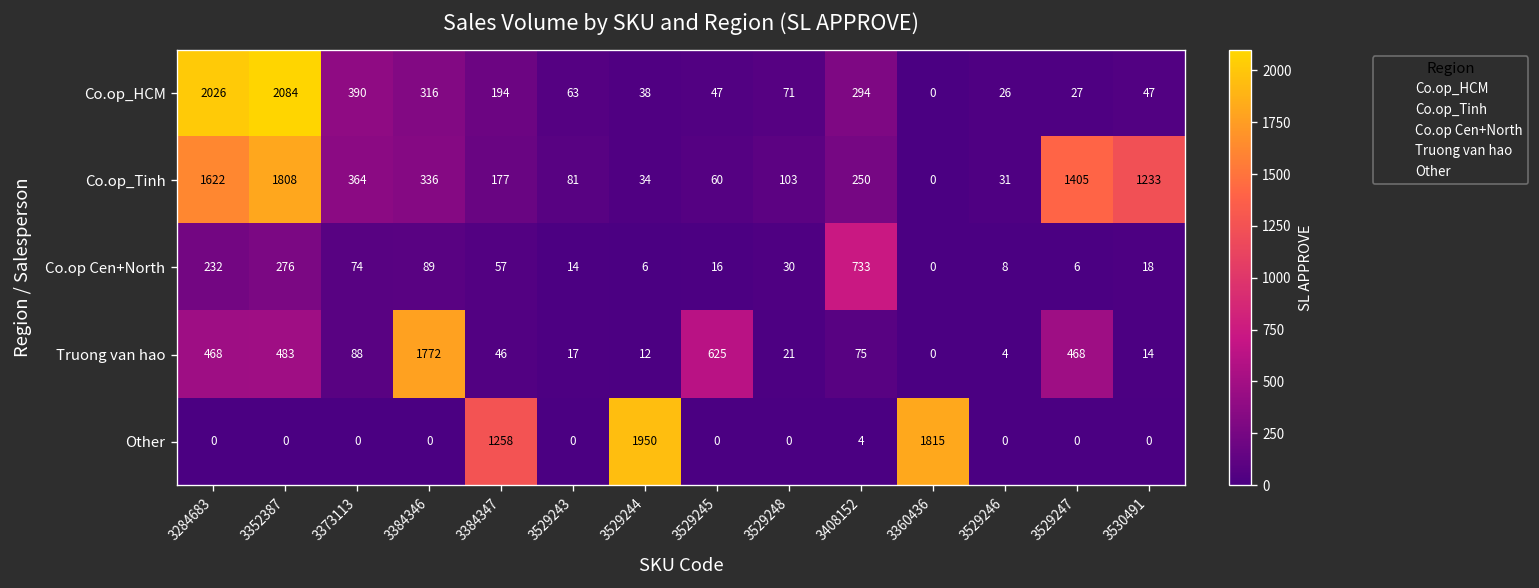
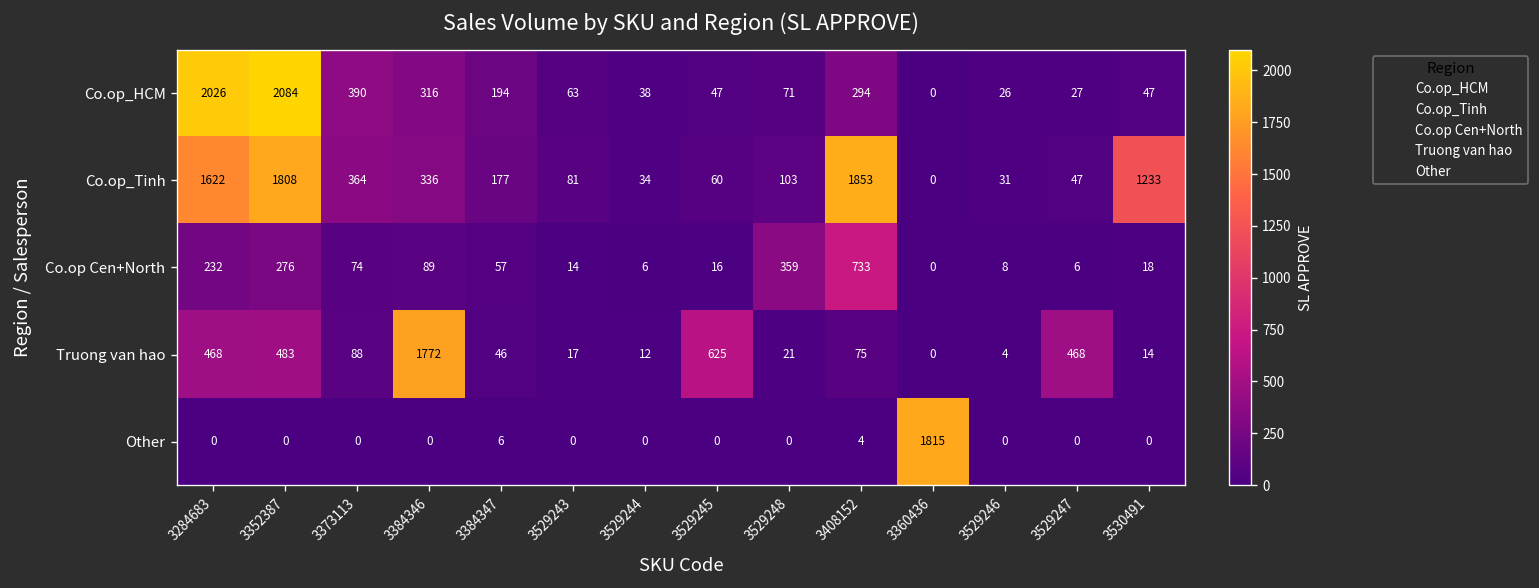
Co.op_Tinh, 3408152: 250 -> 1853
Co.op_Tinh, 3529247: 1405 -> 47
Co.op Cen+North, 3529248: 30 -> 359
Other, 3384347: 1258 -> 6
Other, 3529244: 1950 -> 0
